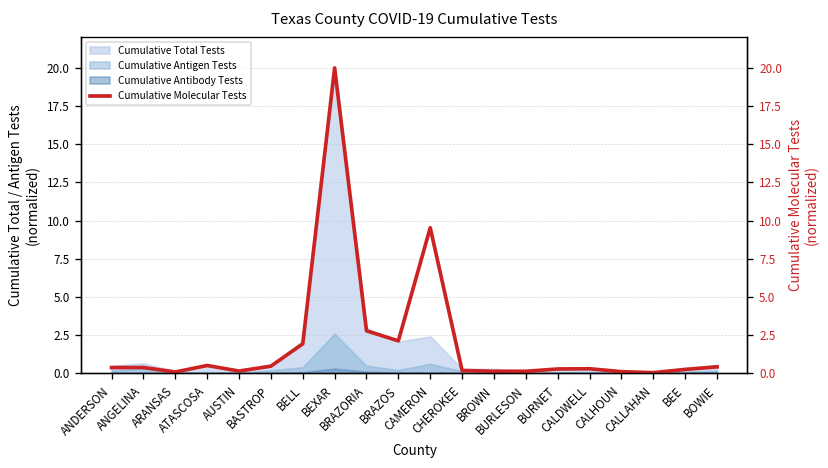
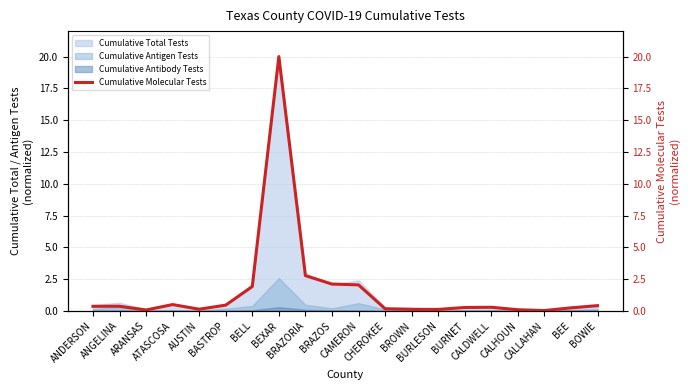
Cumulative Molecular Tests, CAMERON: 9.5 -> 2.1
